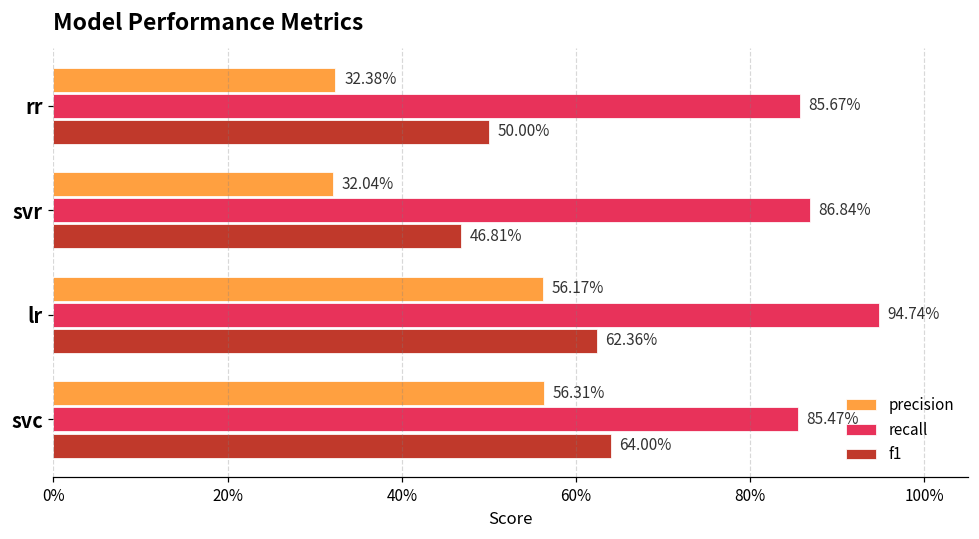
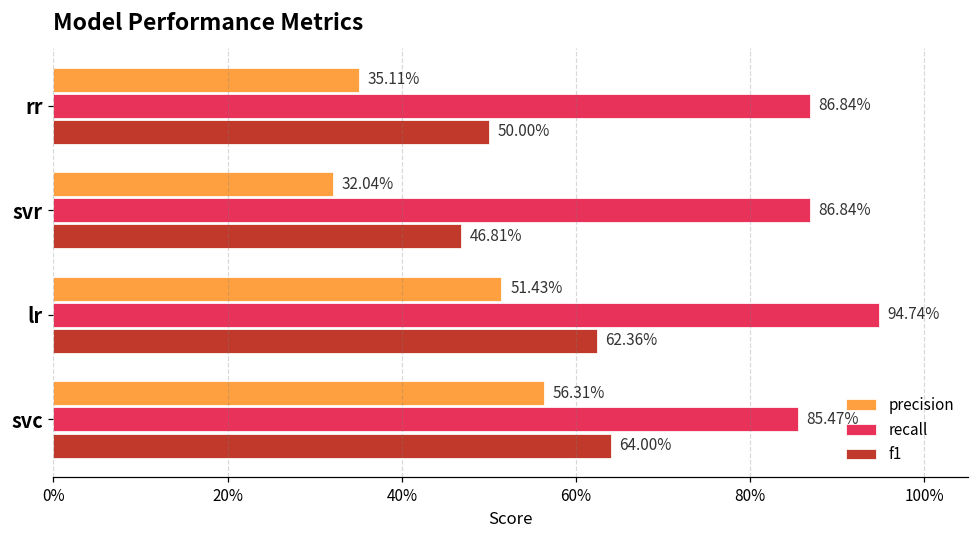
precision, rr: 32.38% -> 35.11%
recall, rr: 85.67% -> 86.84%
precision, lr: 56.17% -> 51.43%
